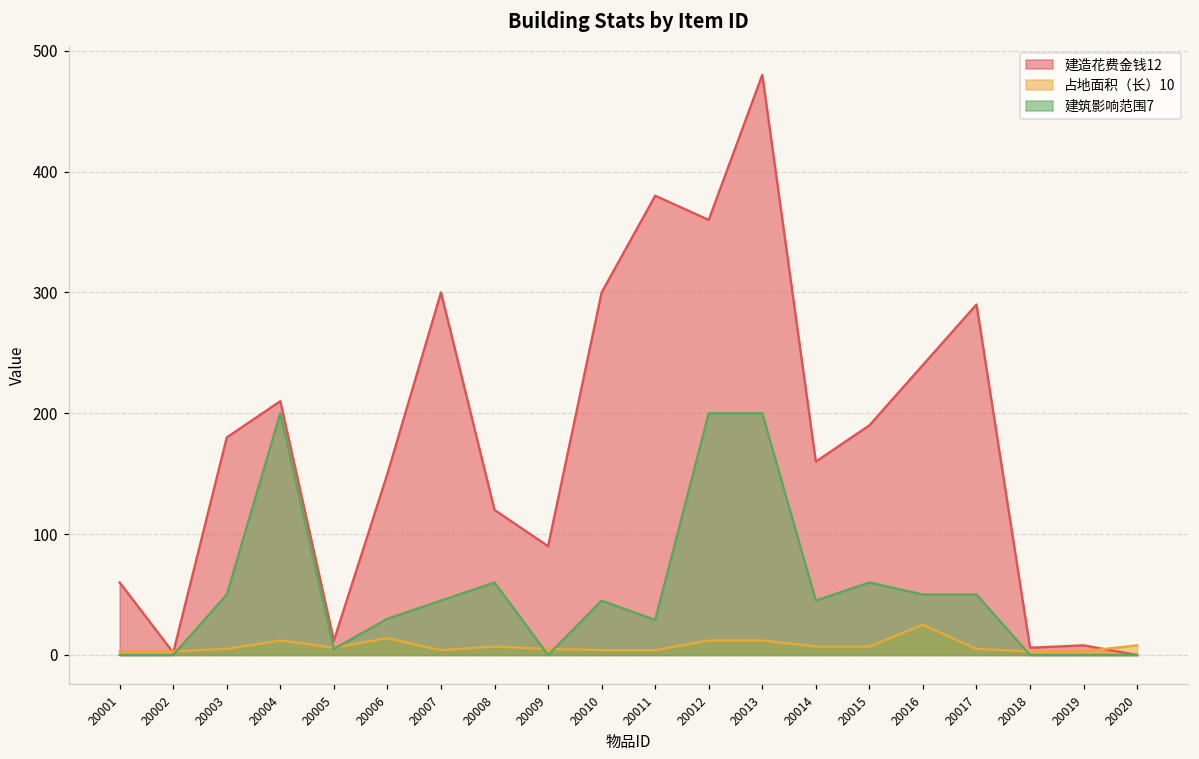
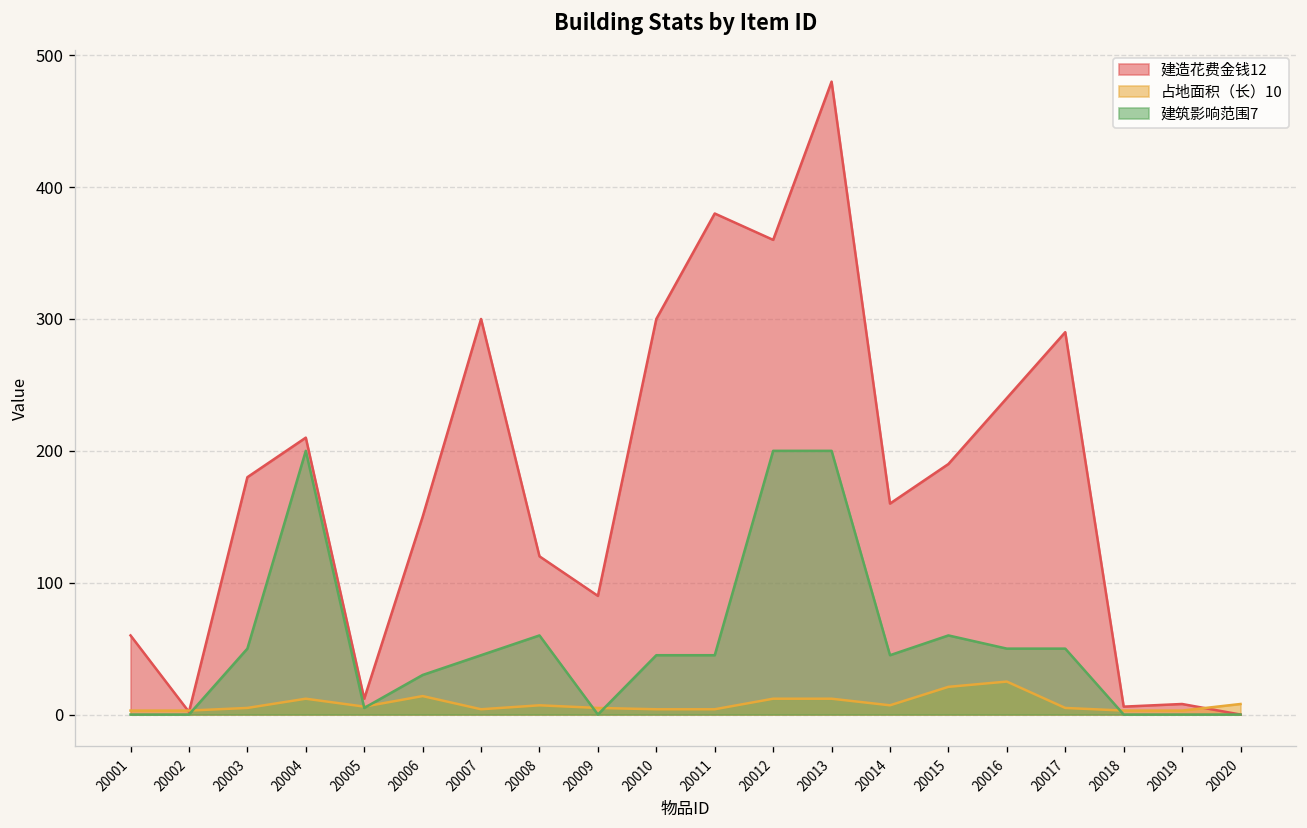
建筑影响范围7, 20011: 29 -> 45
占地面积（长）10, 20015: 7 -> 21
